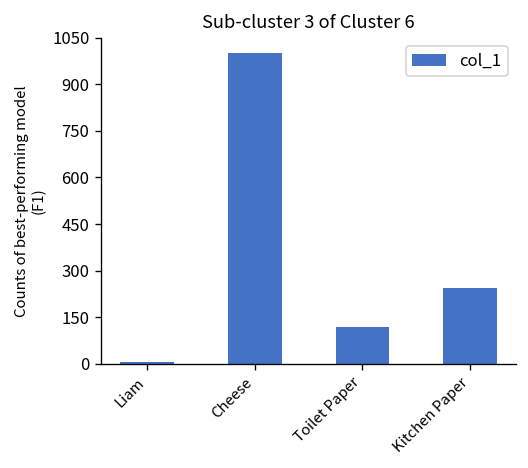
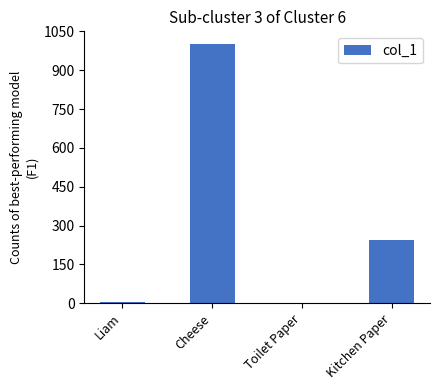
Toilet Paper: 120 -> 0
